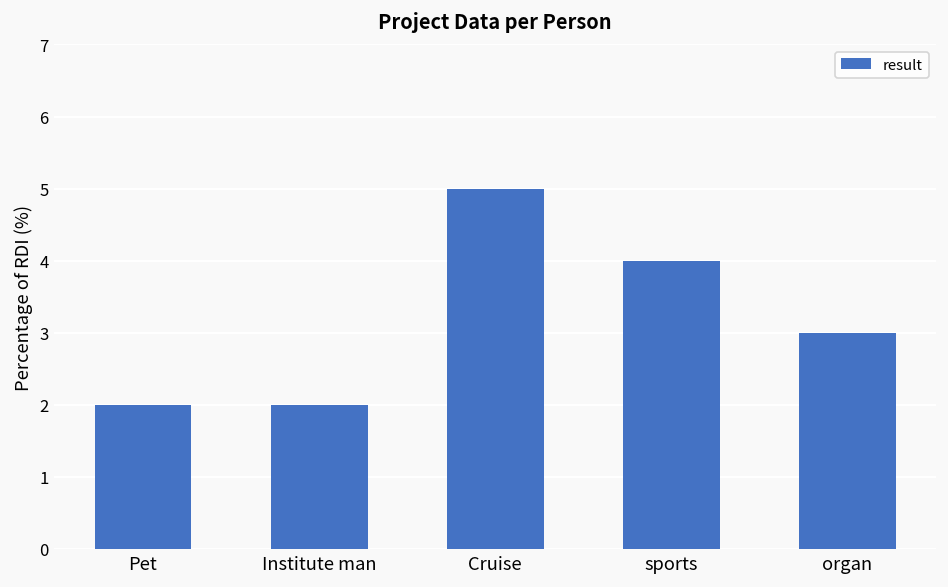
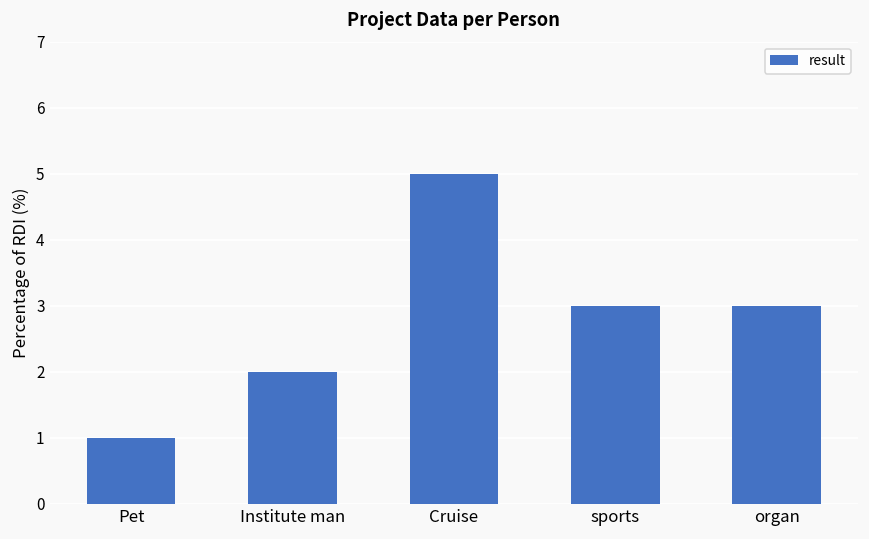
Pet: 2 -> 1
sports: 4 -> 3
